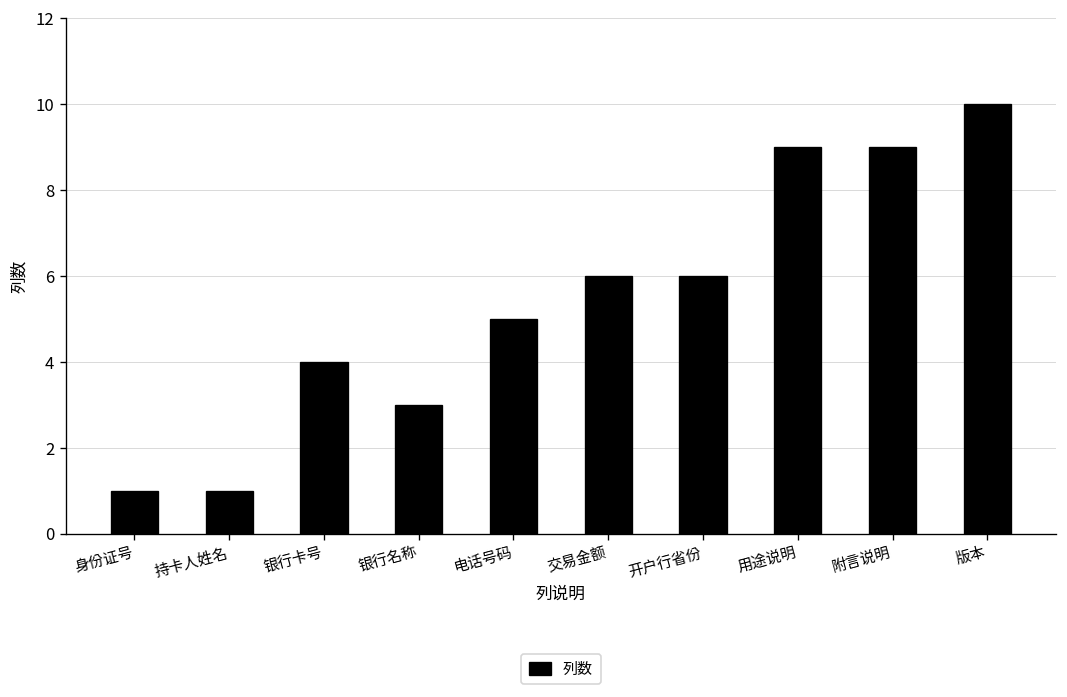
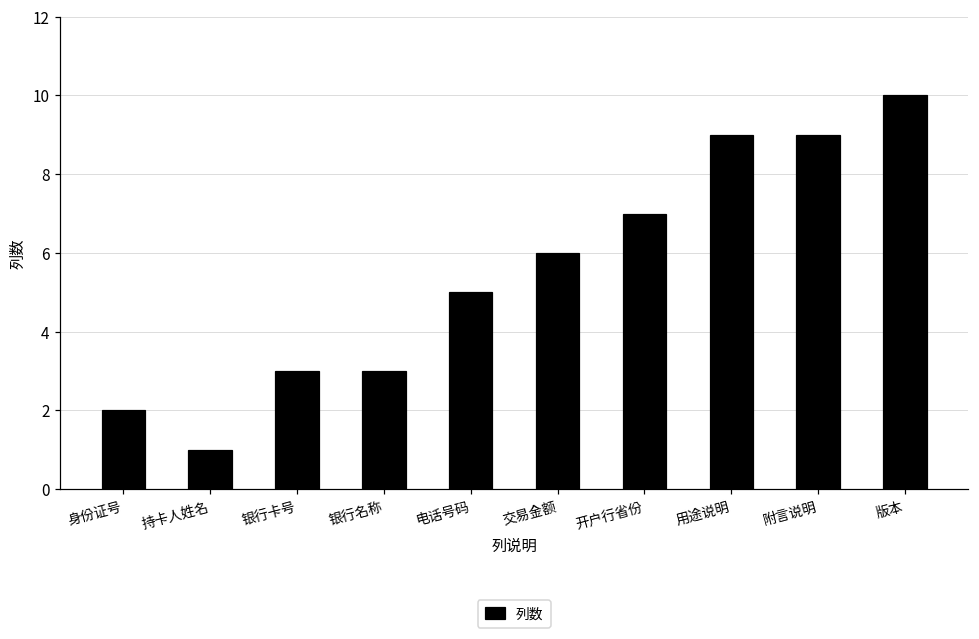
身份证号: 1 -> 2
银行卡号: 4 -> 3
开户行省份: 6 -> 7
